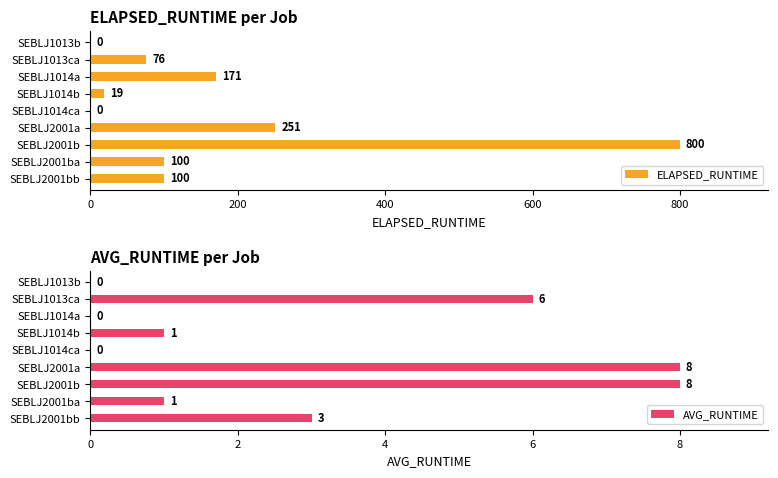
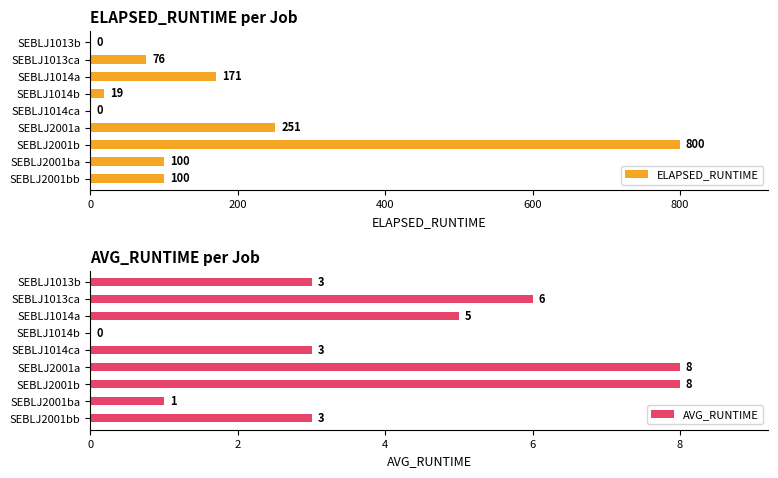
AVG_RUNTIME per Job, SEBLJ1013b: 0 -> 3
AVG_RUNTIME per Job, SEBLJ1014a: 0 -> 5
AVG_RUNTIME per Job, SEBLJ1014b: 1 -> 0
AVG_RUNTIME per Job, SEBLJ1014ca: 0 -> 3
